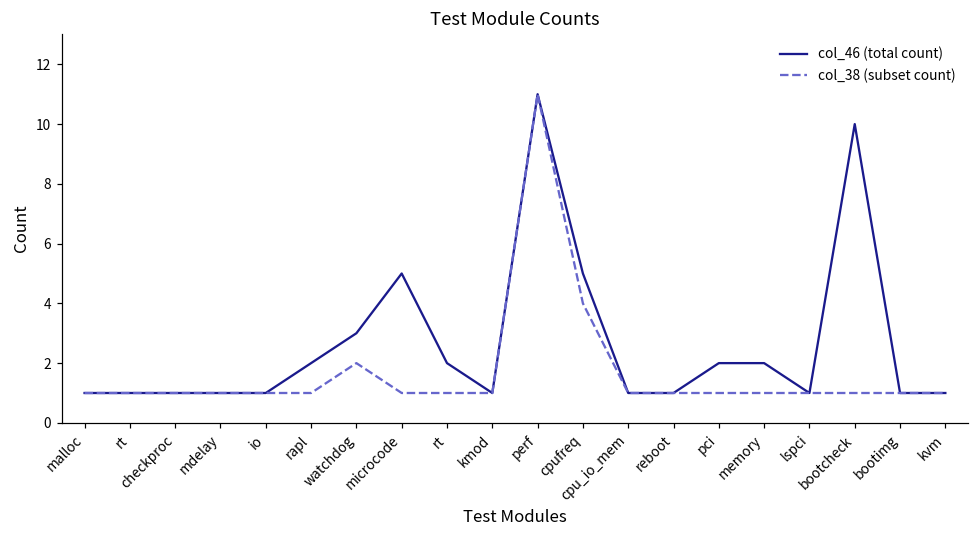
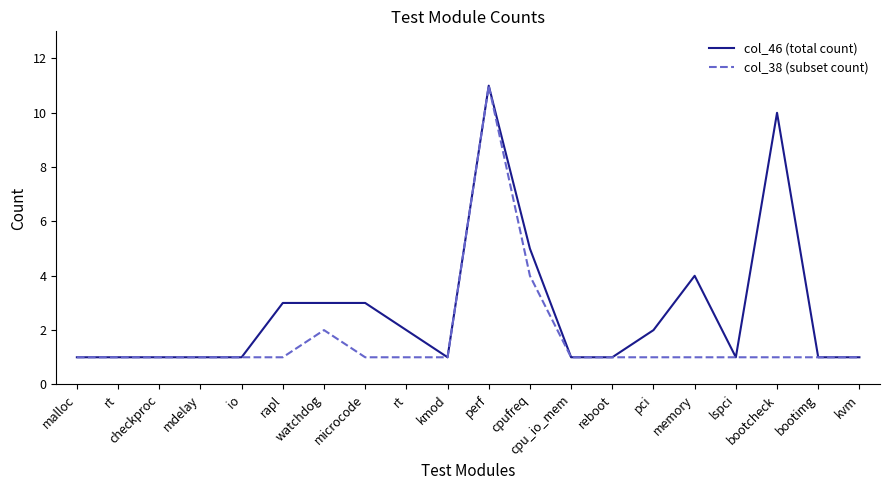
col_46 (total count), rapl: 2 -> 3
col_46 (total count), microcode: 5 -> 3
col_46 (total count), memory: 2 -> 4
